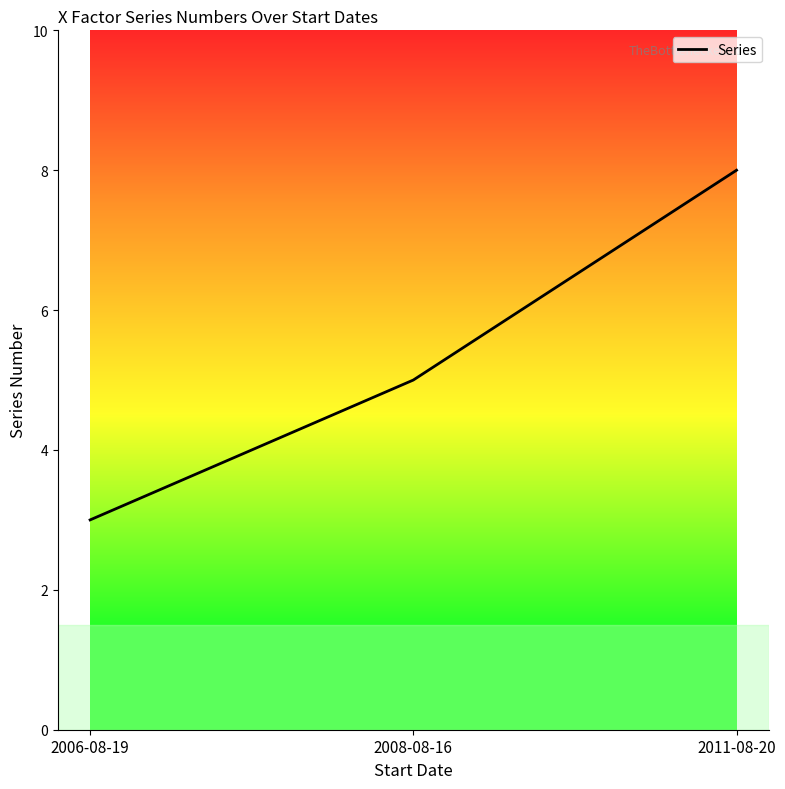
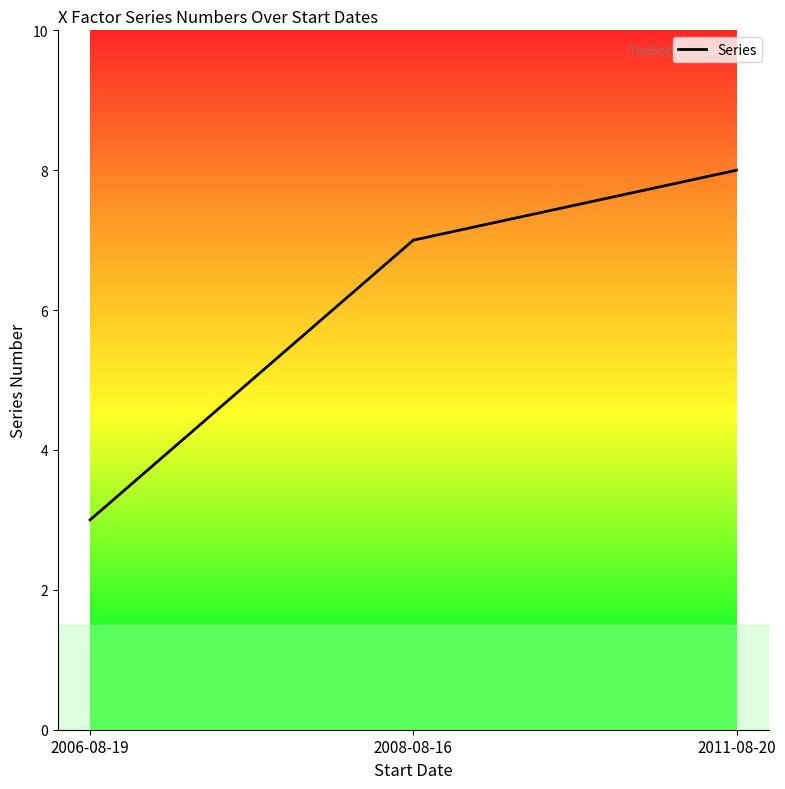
2008-08-16: 5 -> 7
